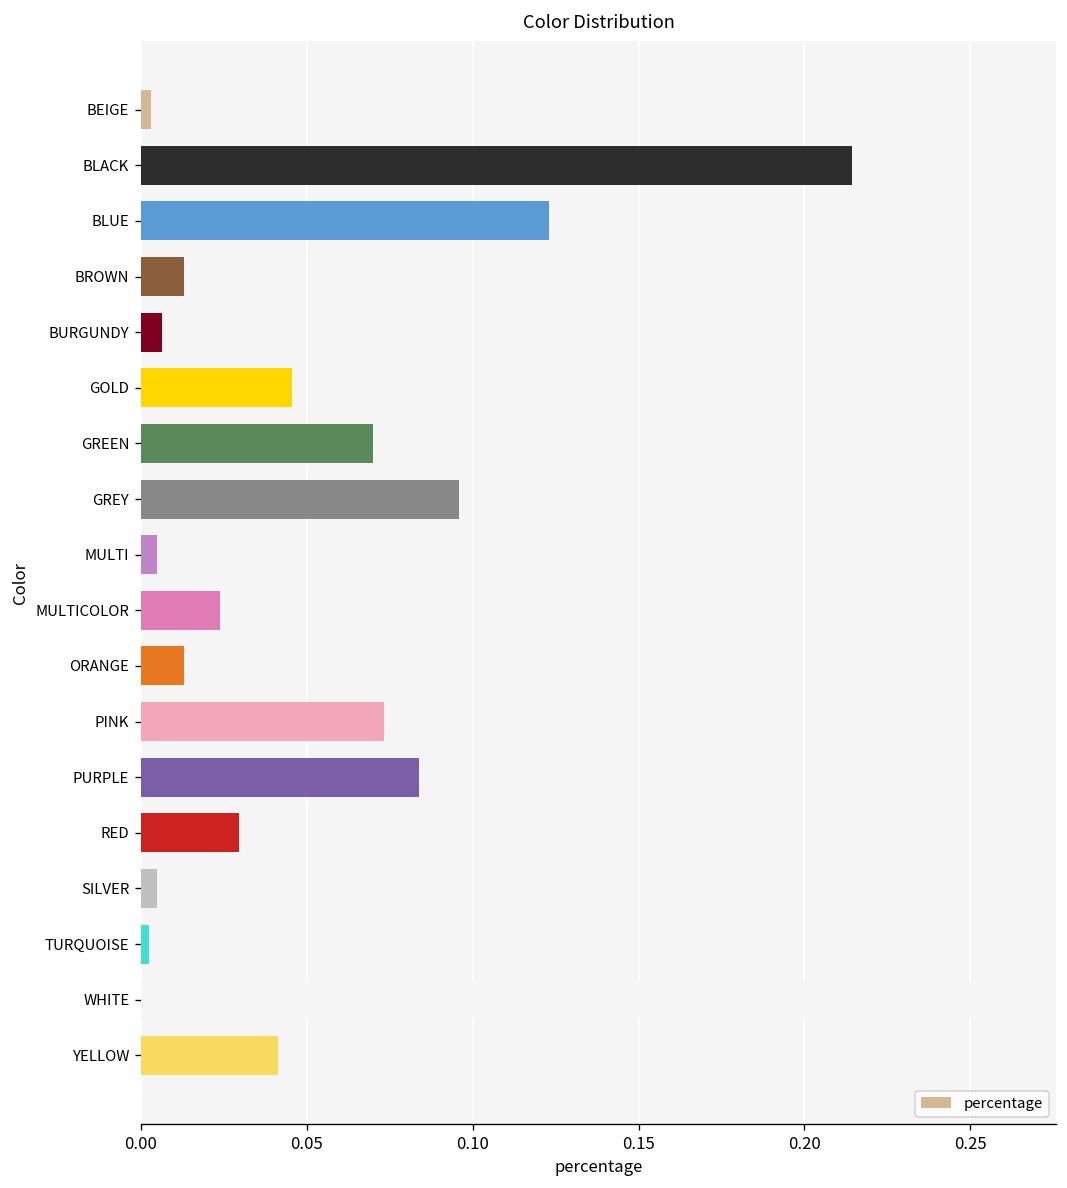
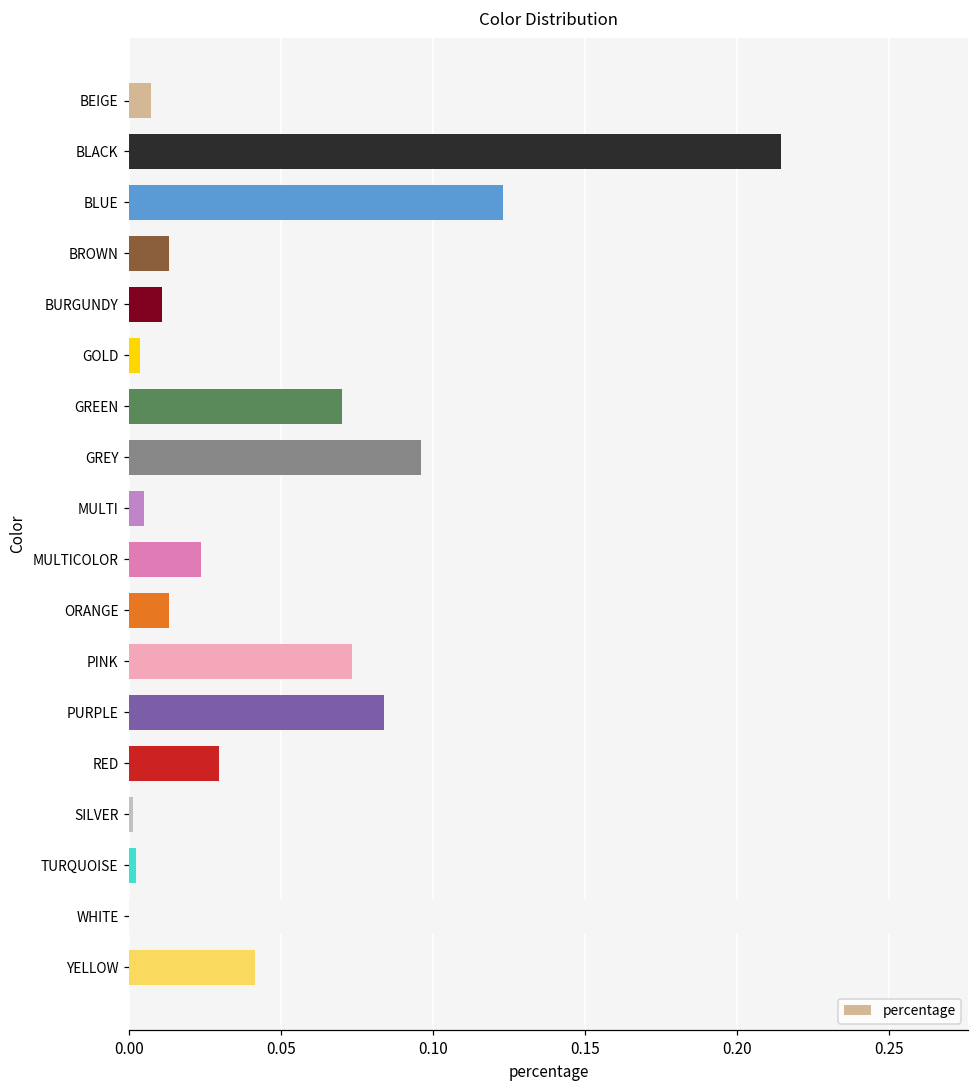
BEIGE: 0.003 -> 0.007
BURGUNDY: 0.006 -> 0.011
GOLD: 0.045 -> 0.004
SILVER: 0.005 -> 0.001
